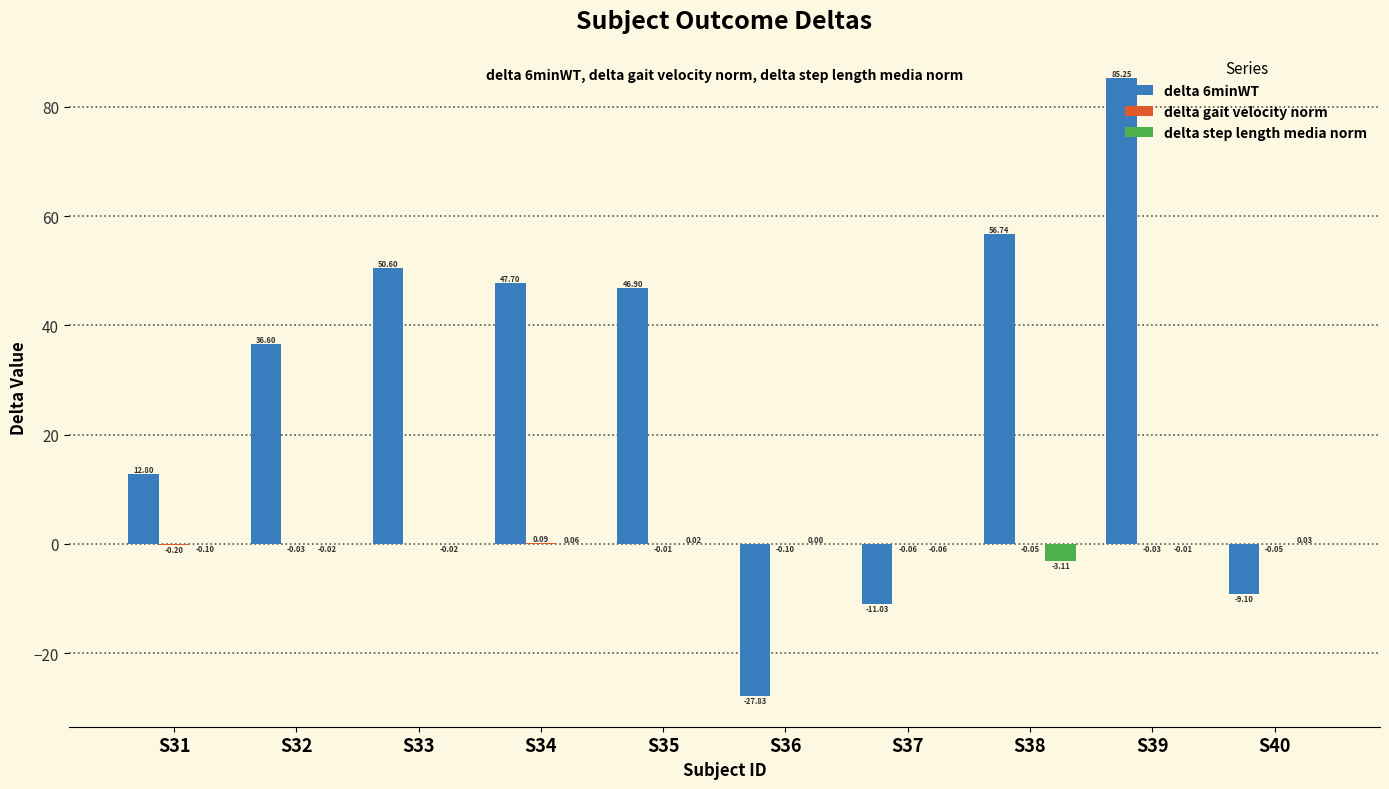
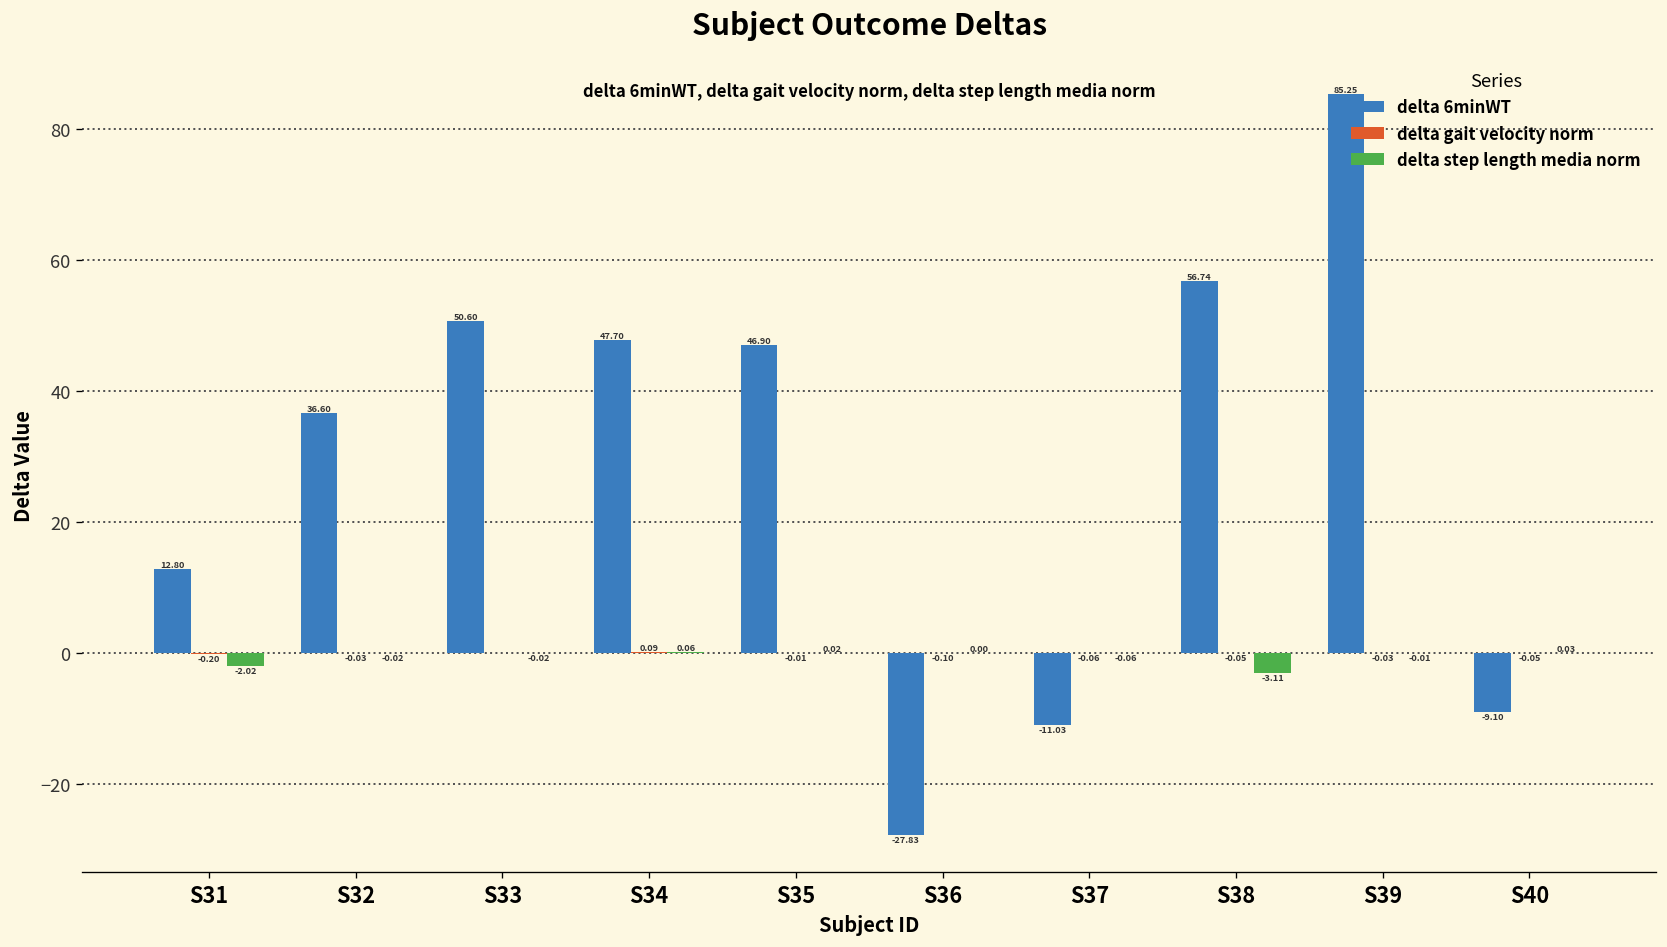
delta step length media norm, S31: -0.10 -> -2.02
